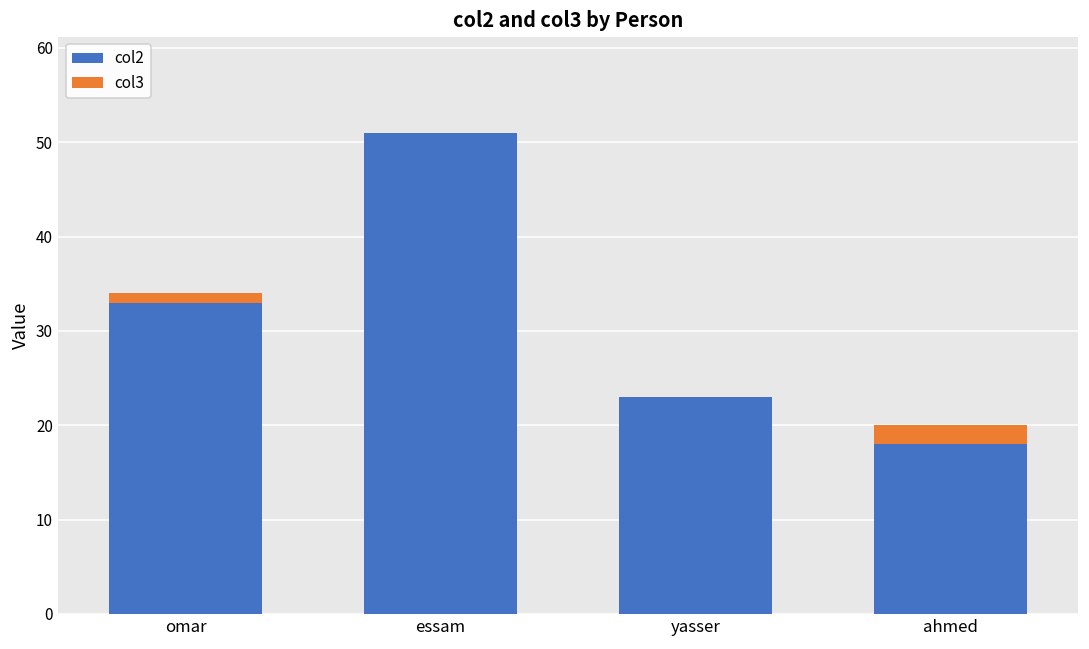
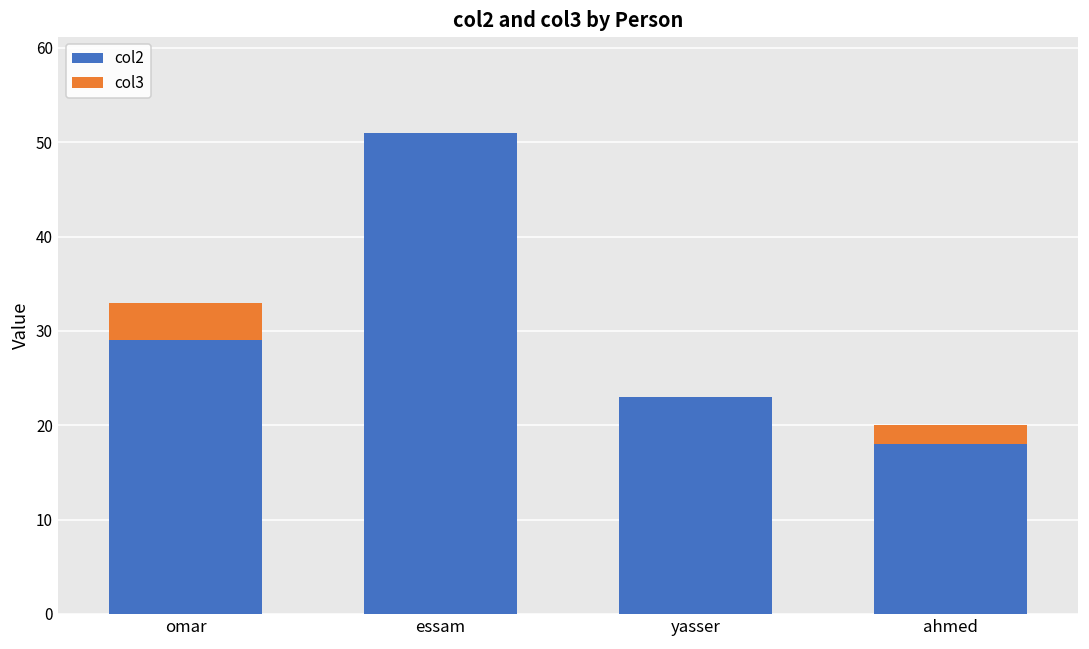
col2, omar: 33 -> 29
col3, omar: 1 -> 4
